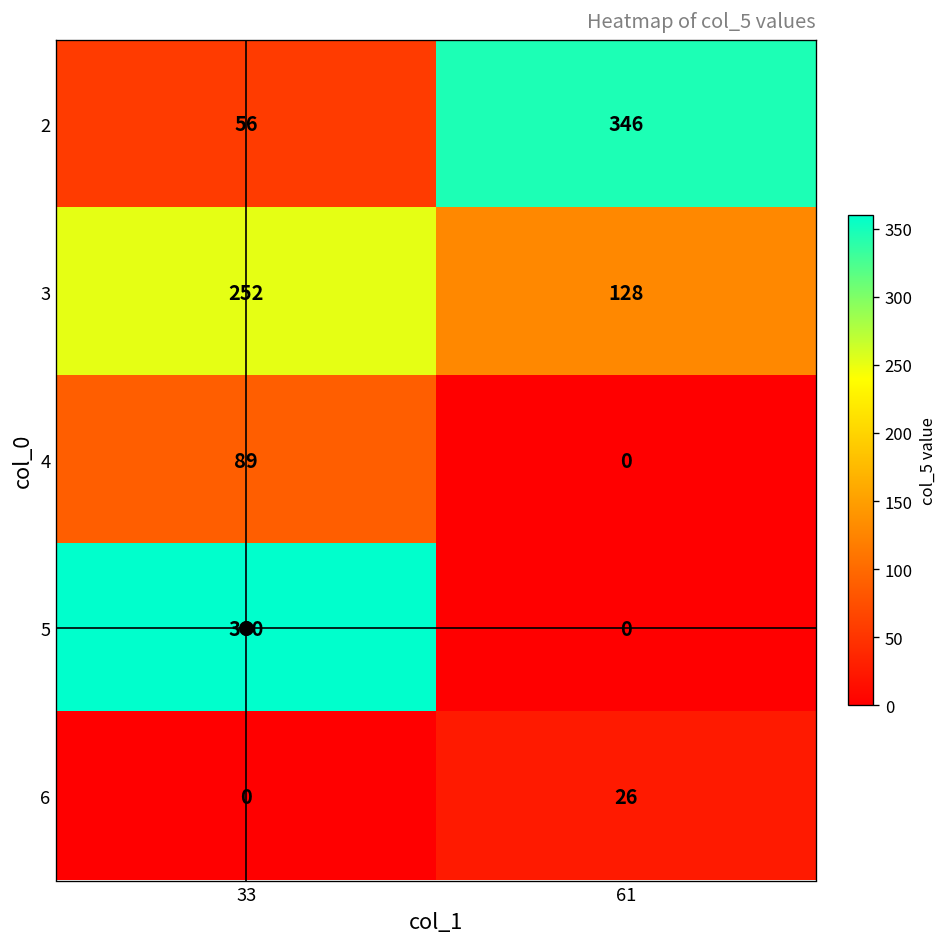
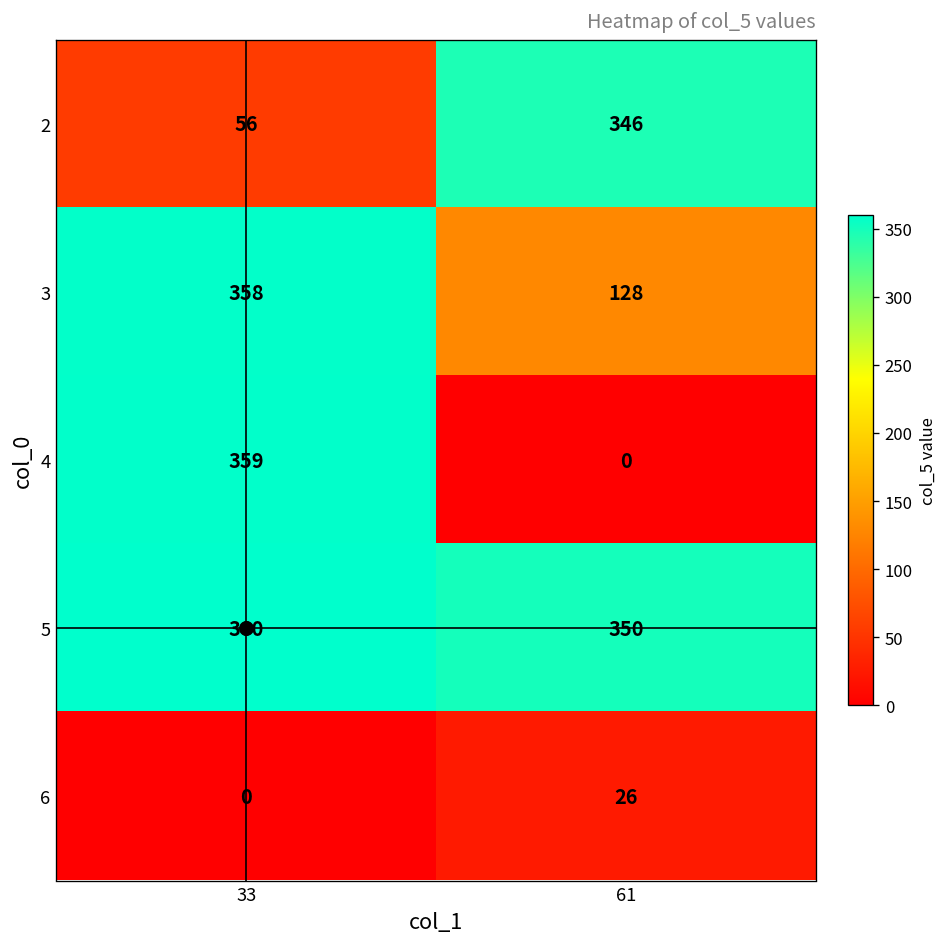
3, 33: 252 -> 358
4, 33: 89 -> 359
5, 61: 0 -> 350
